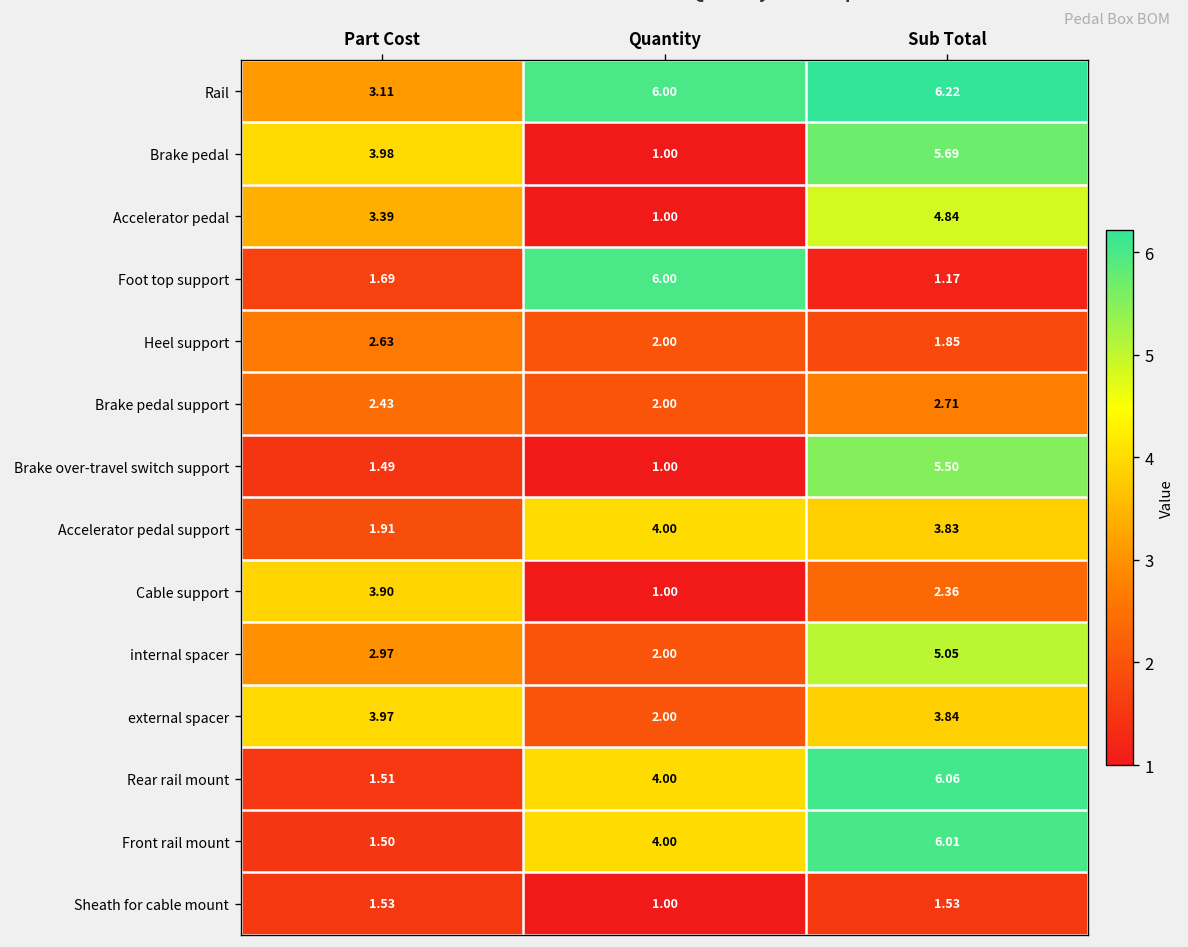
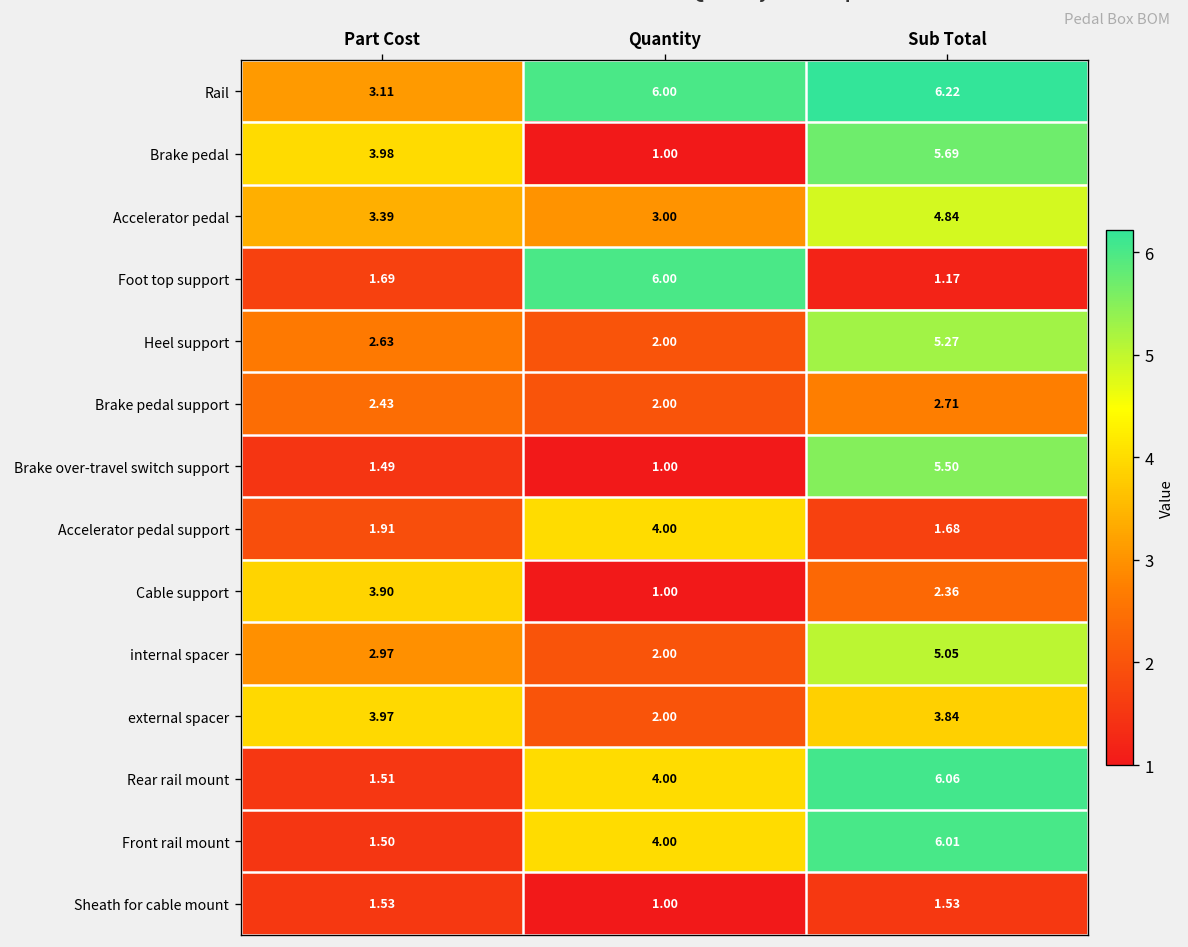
Accelerator pedal, Quantity: 1.00 -> 3.00
Heel support, Sub Total: 1.85 -> 5.27
Accelerator pedal support, Sub Total: 3.83 -> 1.68
